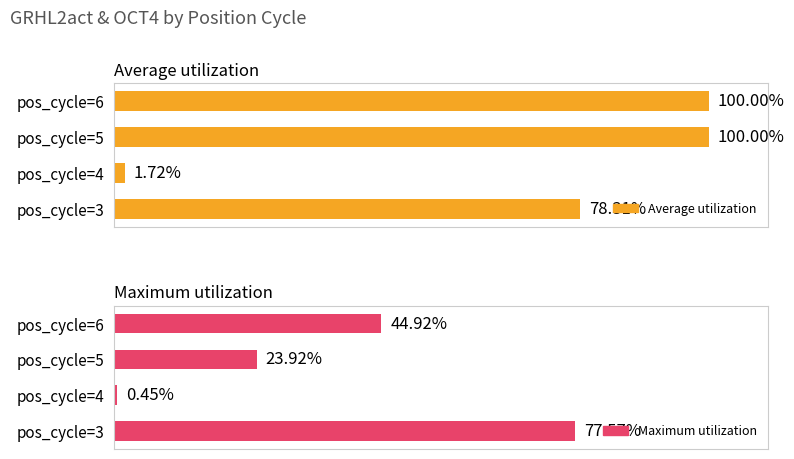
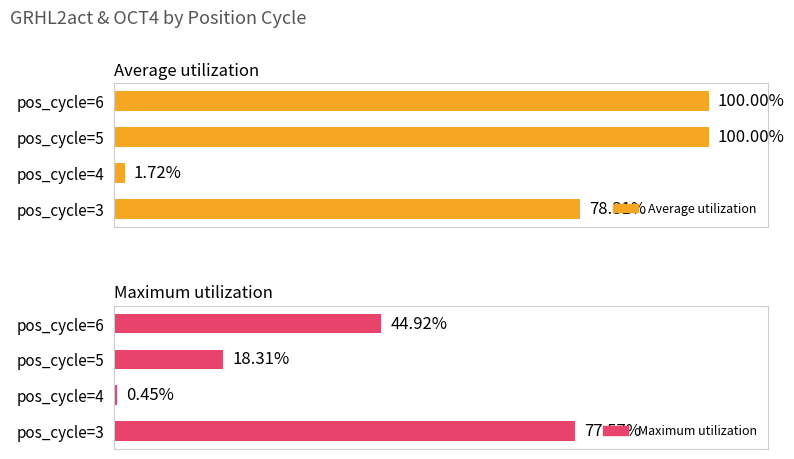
Maximum utilization, pos_cycle=5: 23.92% -> 18.31%
